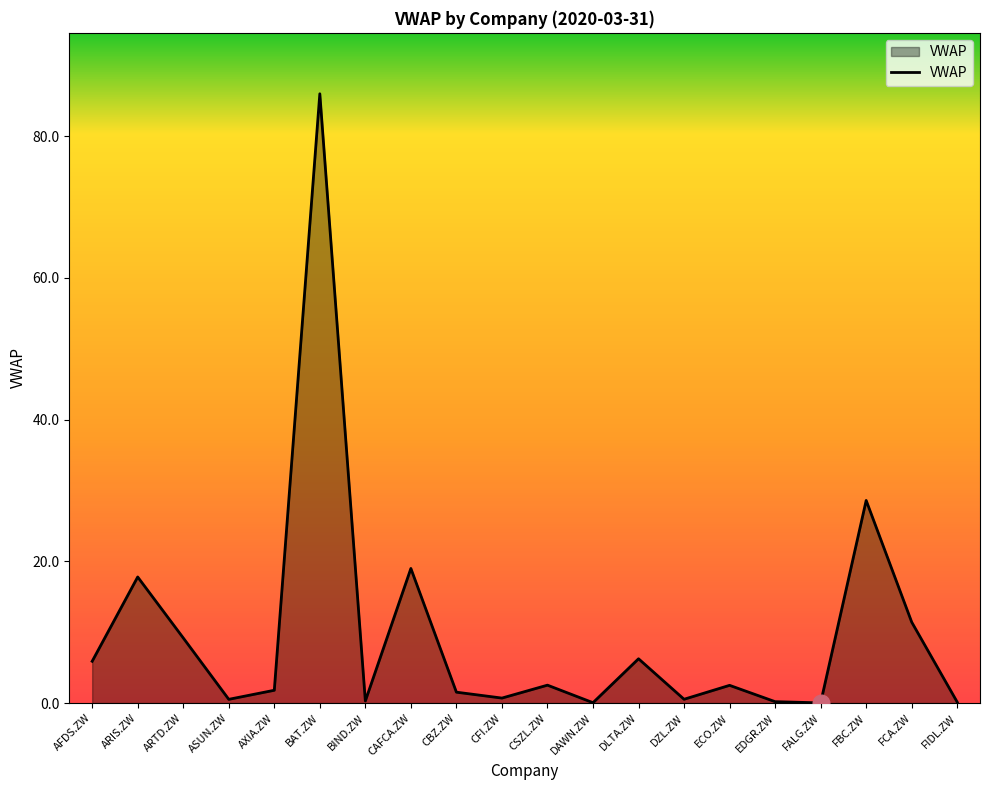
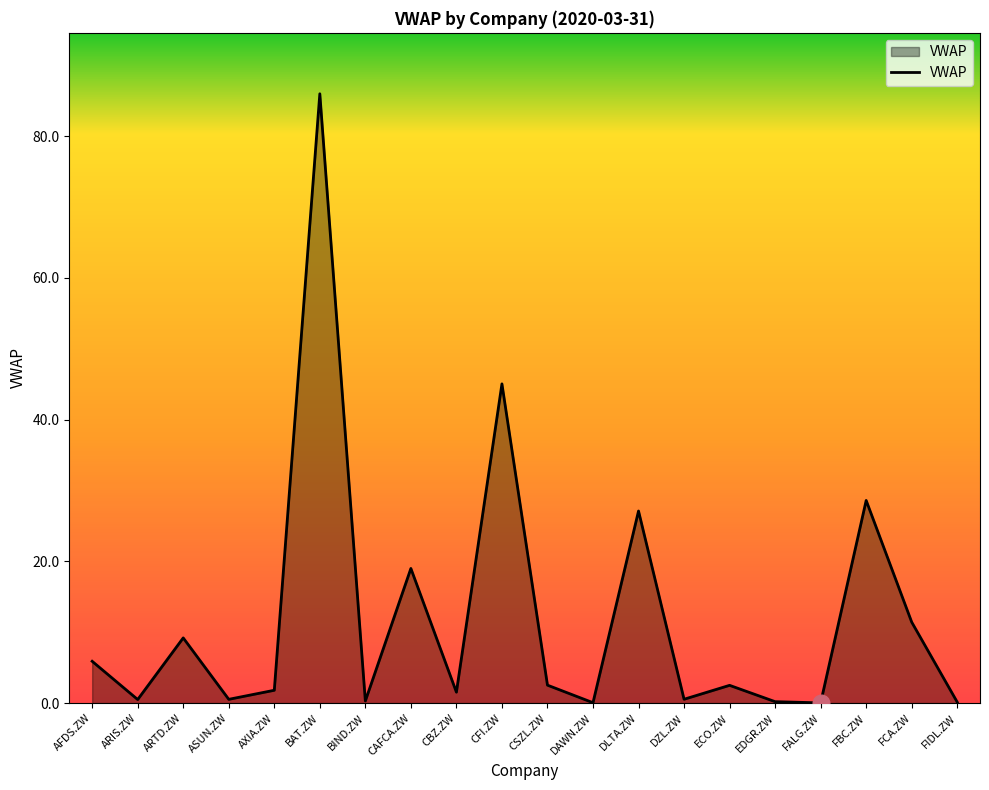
VWAP, ARIS.ZW: 18 -> 1
VWAP, CFI.ZW: 1 -> 45
VWAP, DLTA.ZW: 6 -> 27
